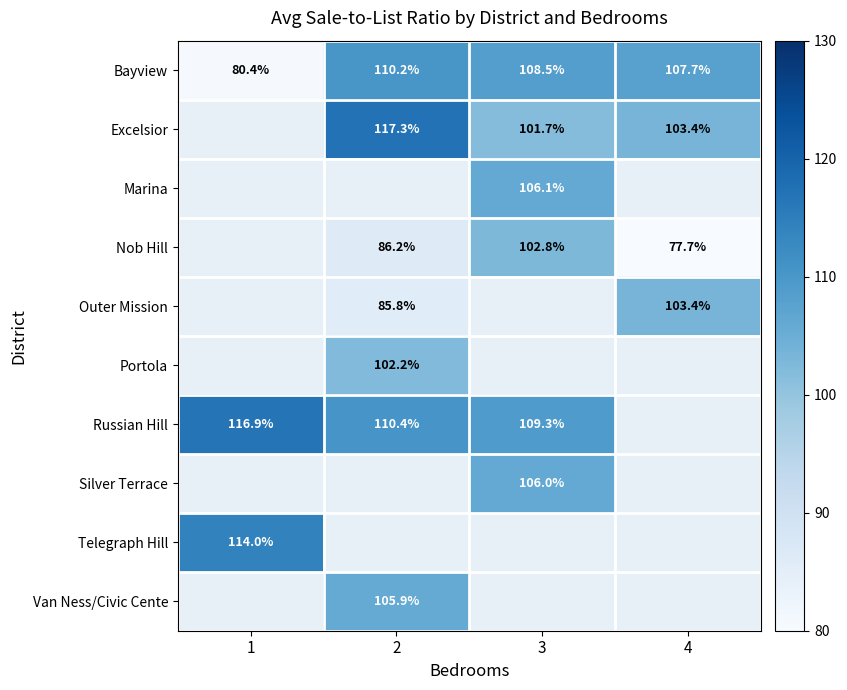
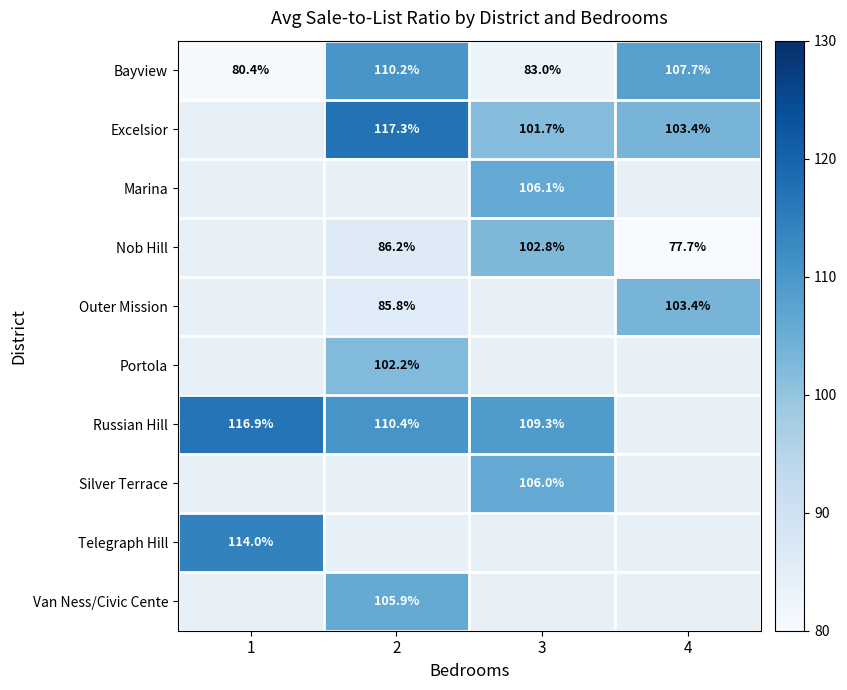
Bayview, 3: 108.5% -> 83.0%
